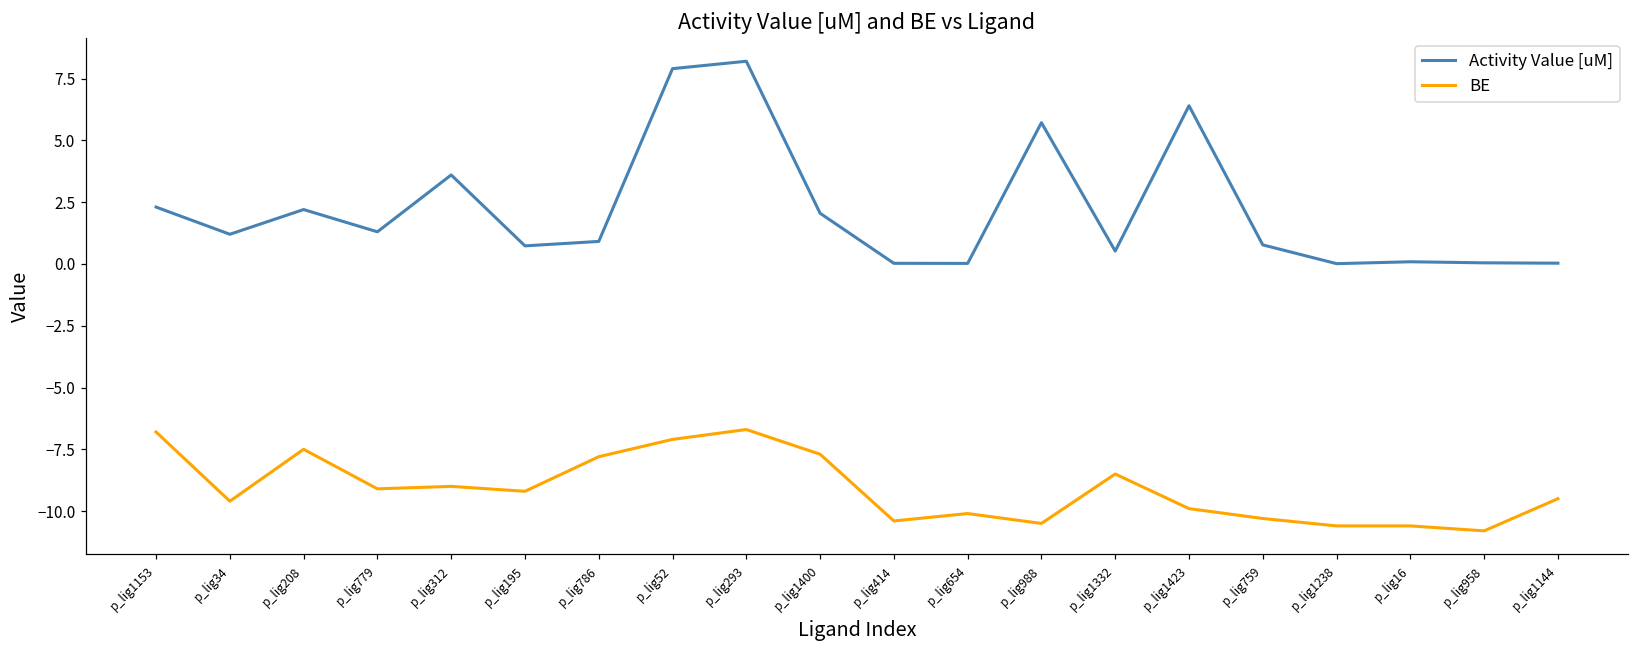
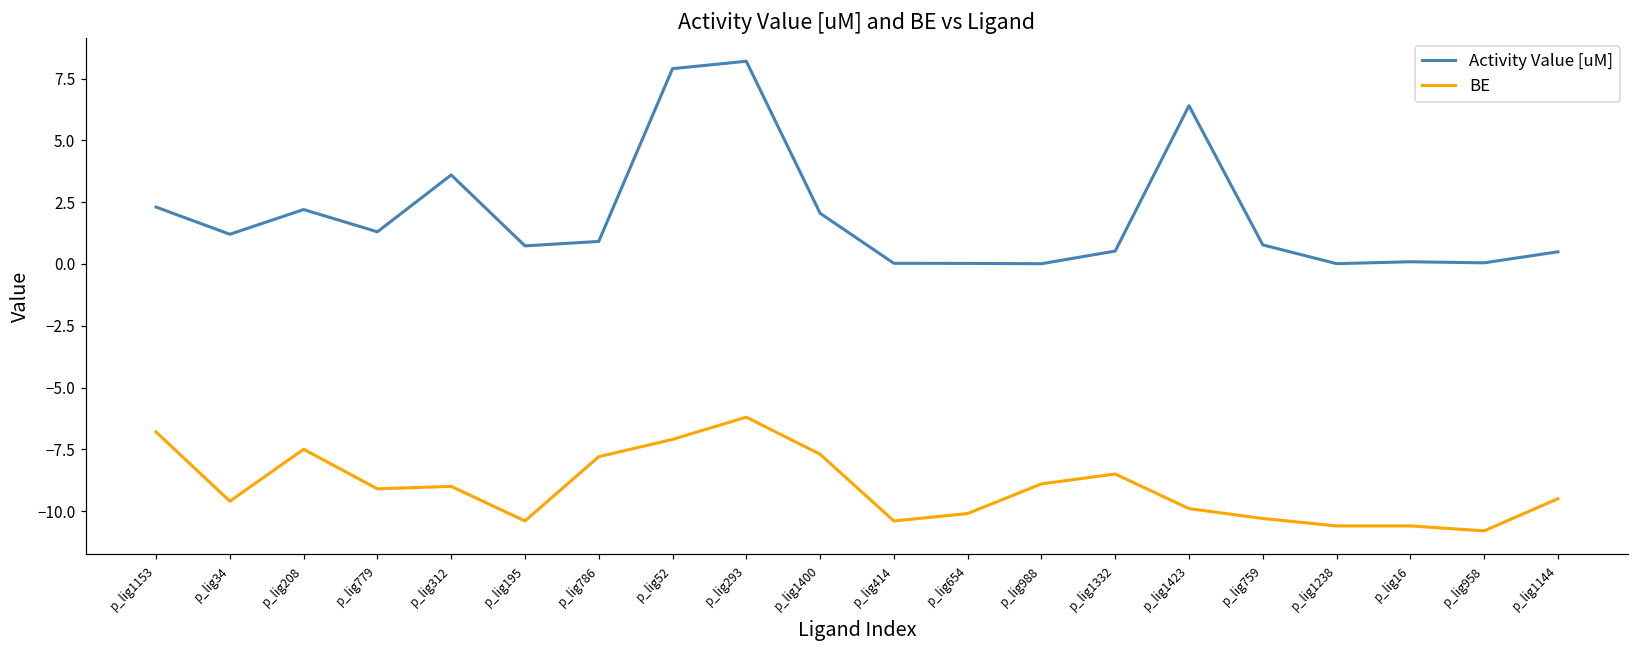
BE, p_lig195: -9.2 -> -10.4
BE, p_lig293: -6.7 -> -6.2
Activity Value [uM], p_lig988: 5.7 -> 0.0
BE, p_lig988: -10.5 -> -8.9
Activity Value [uM], p_lig1144: 0.0 -> 0.5
